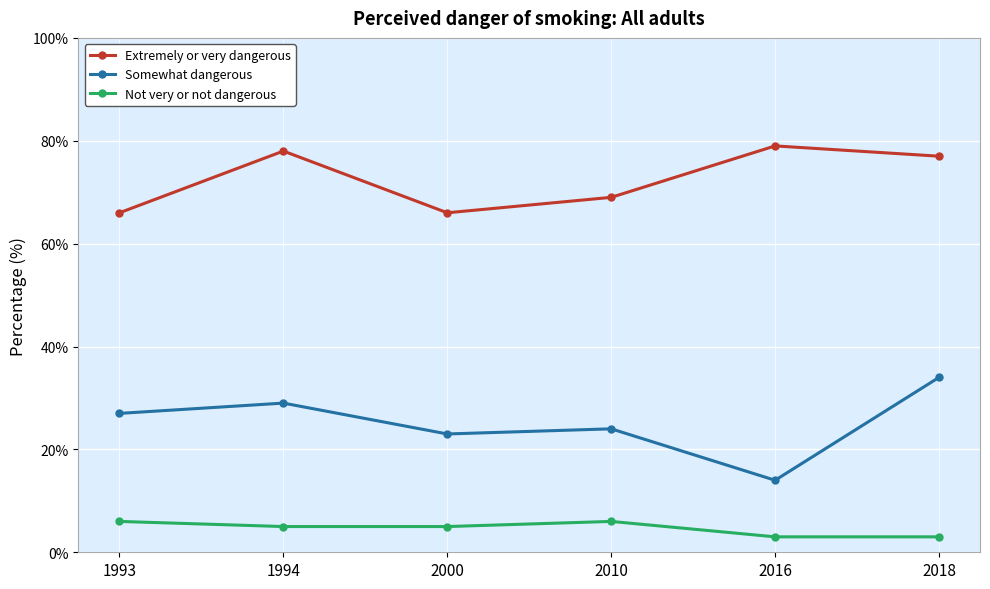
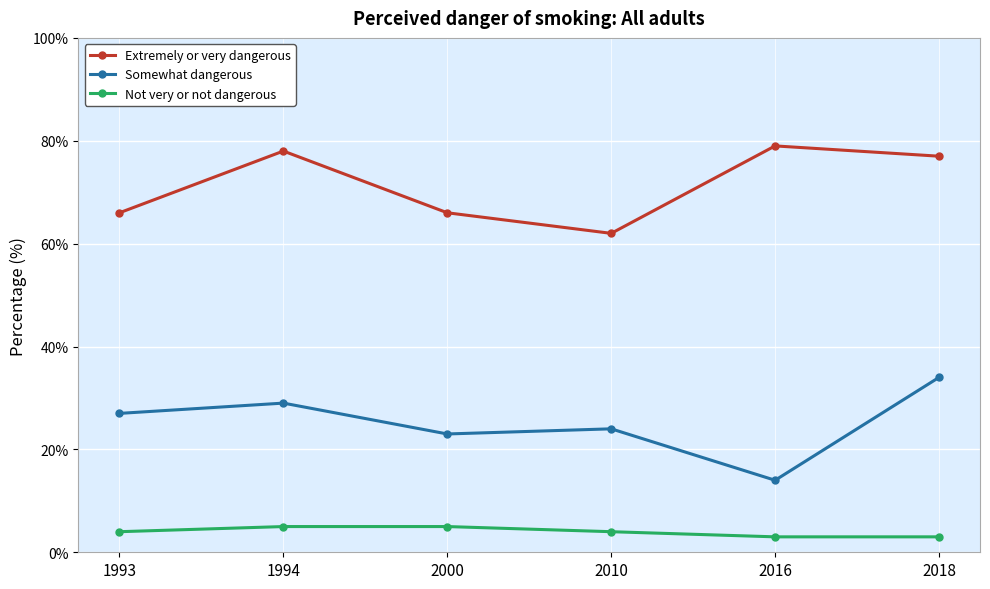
Not very or not dangerous, 1993: 6% -> 4%
Extremely or very dangerous, 2010: 69% -> 62%
Not very or not dangerous, 2010: 6% -> 4%
